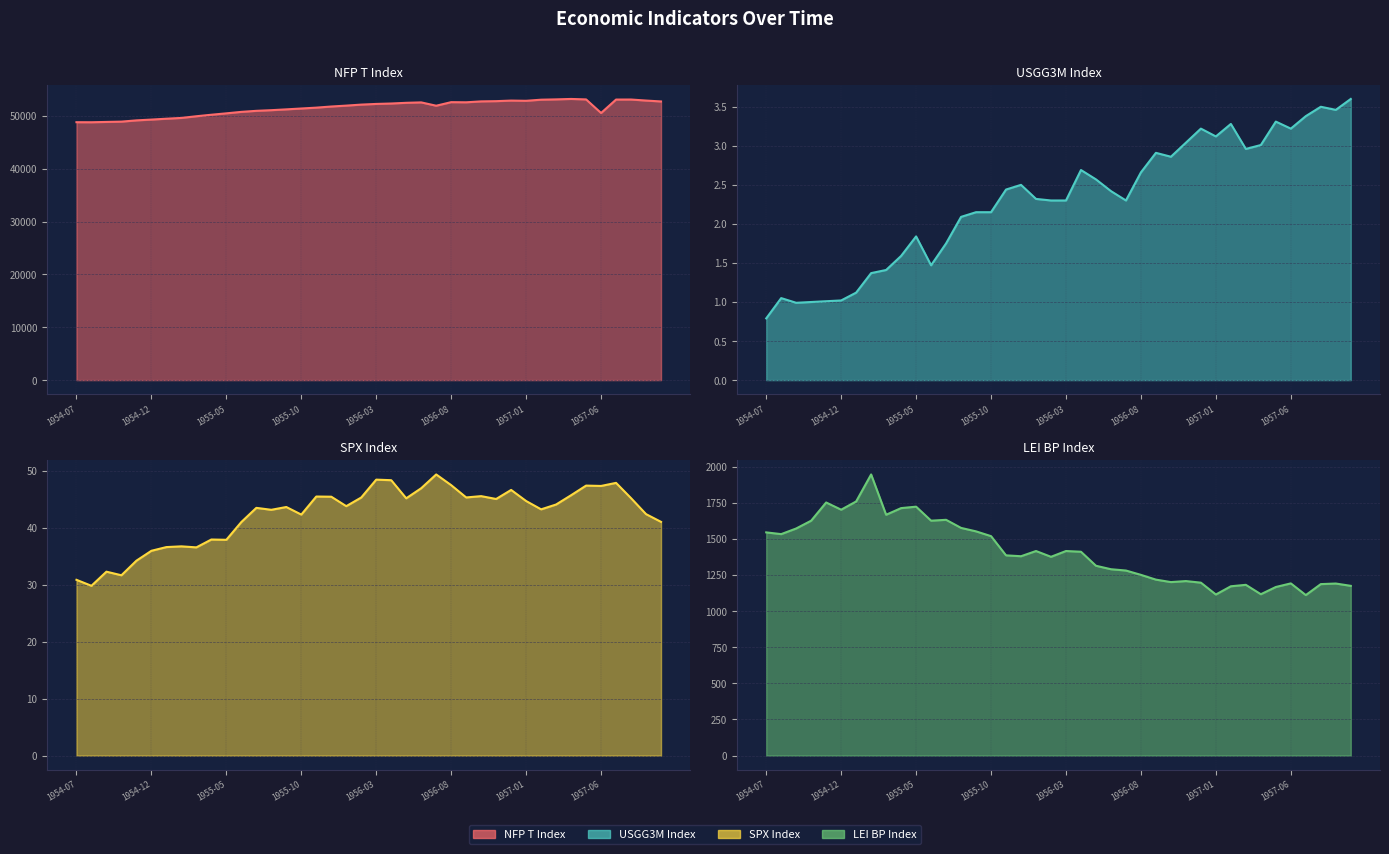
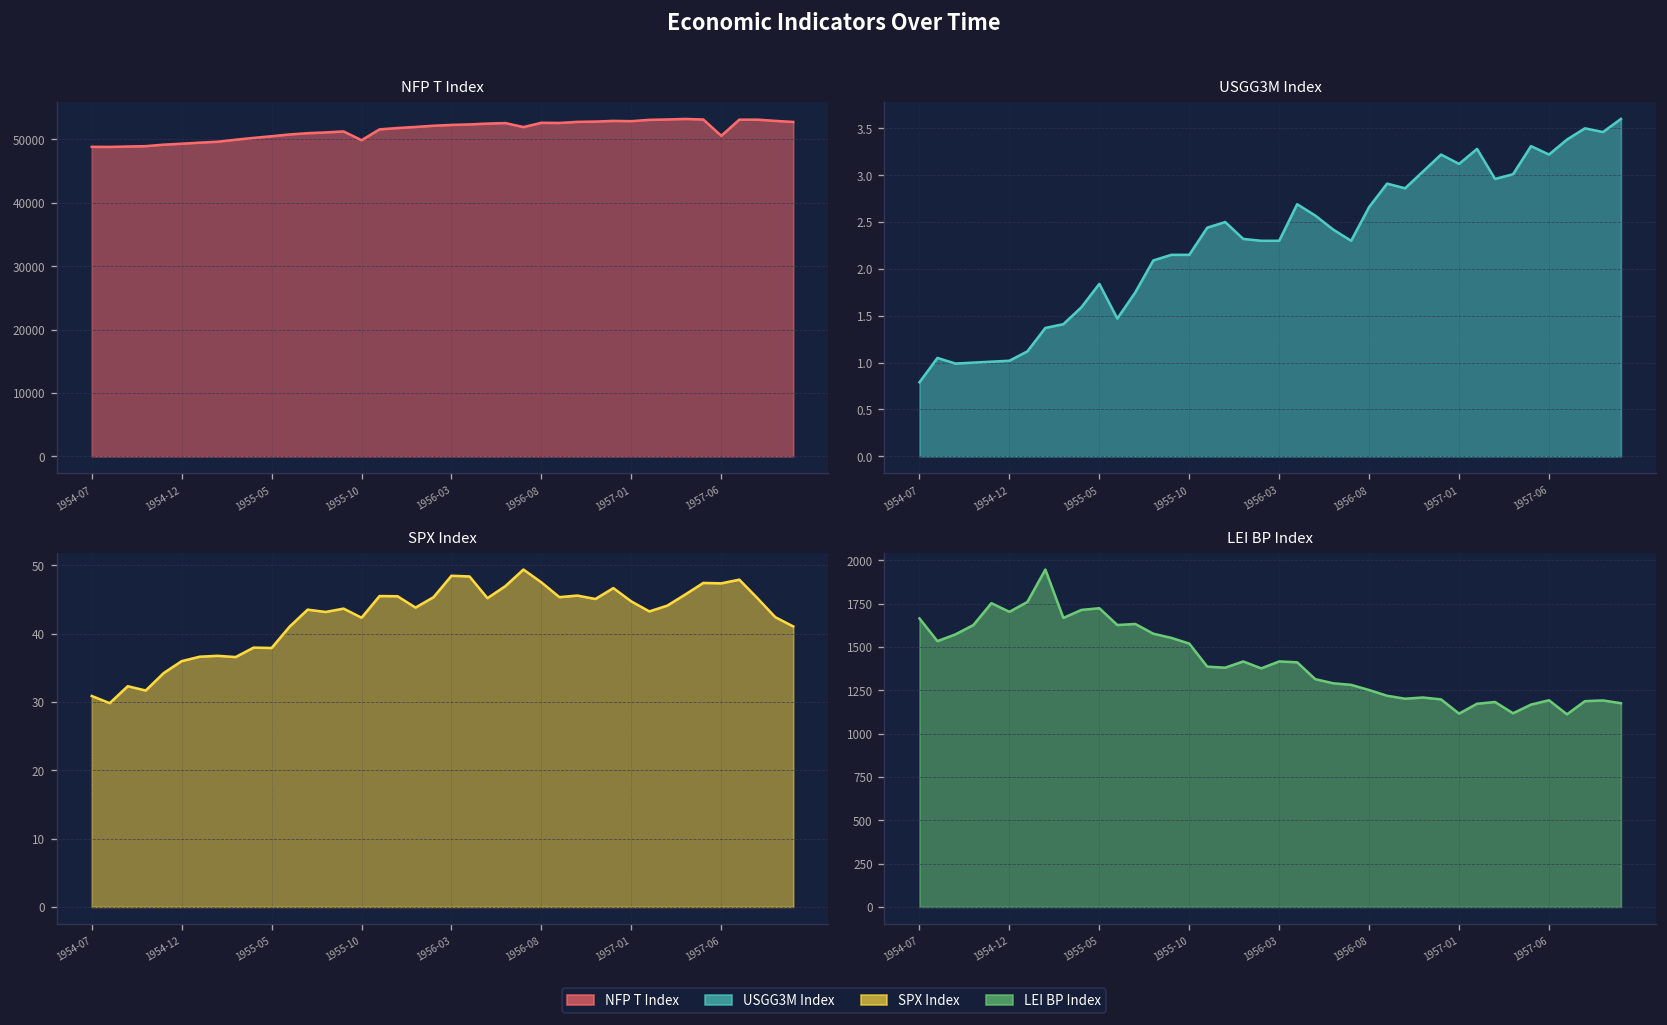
NFP T Index, 1955-10: 51000 -> 50000
LEI BP Index, 1954-07: 1550 -> 1660
